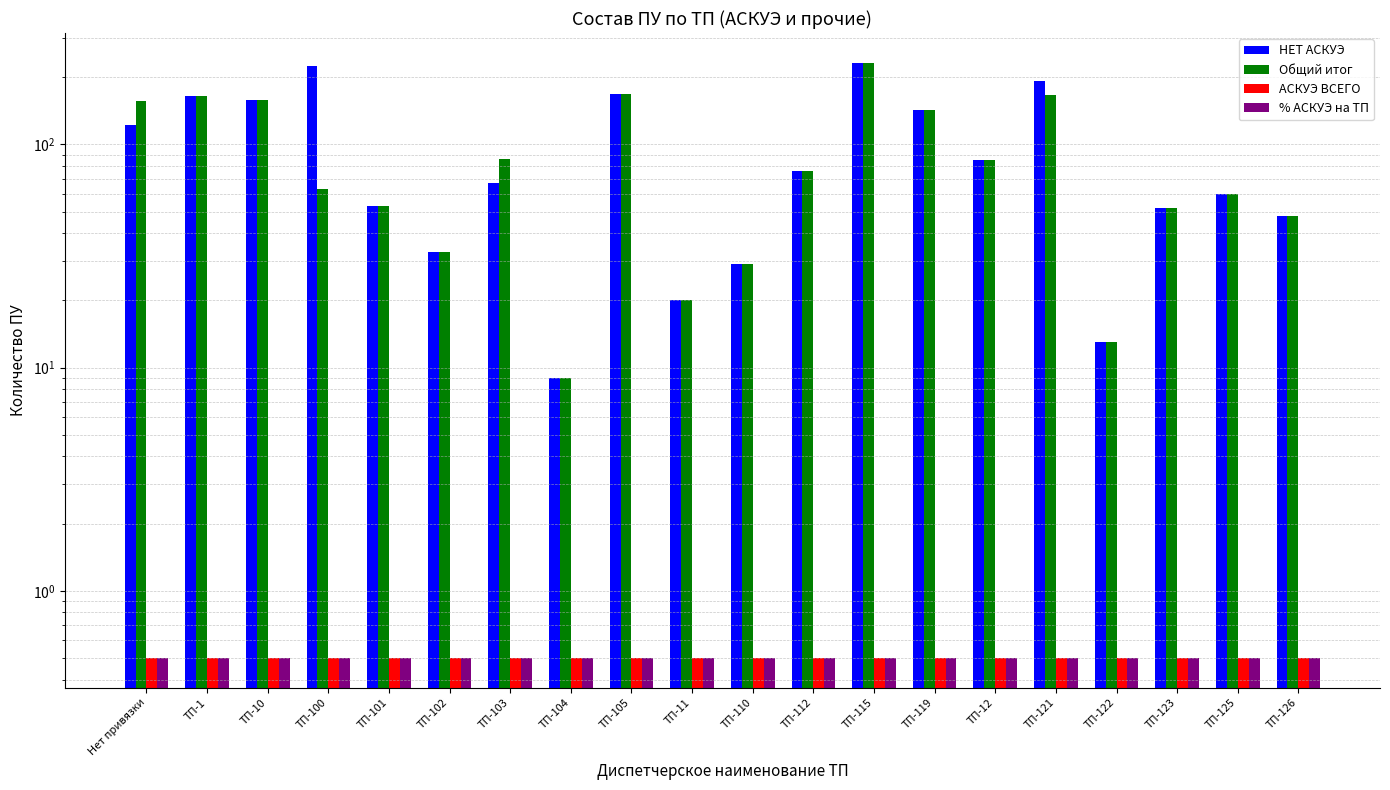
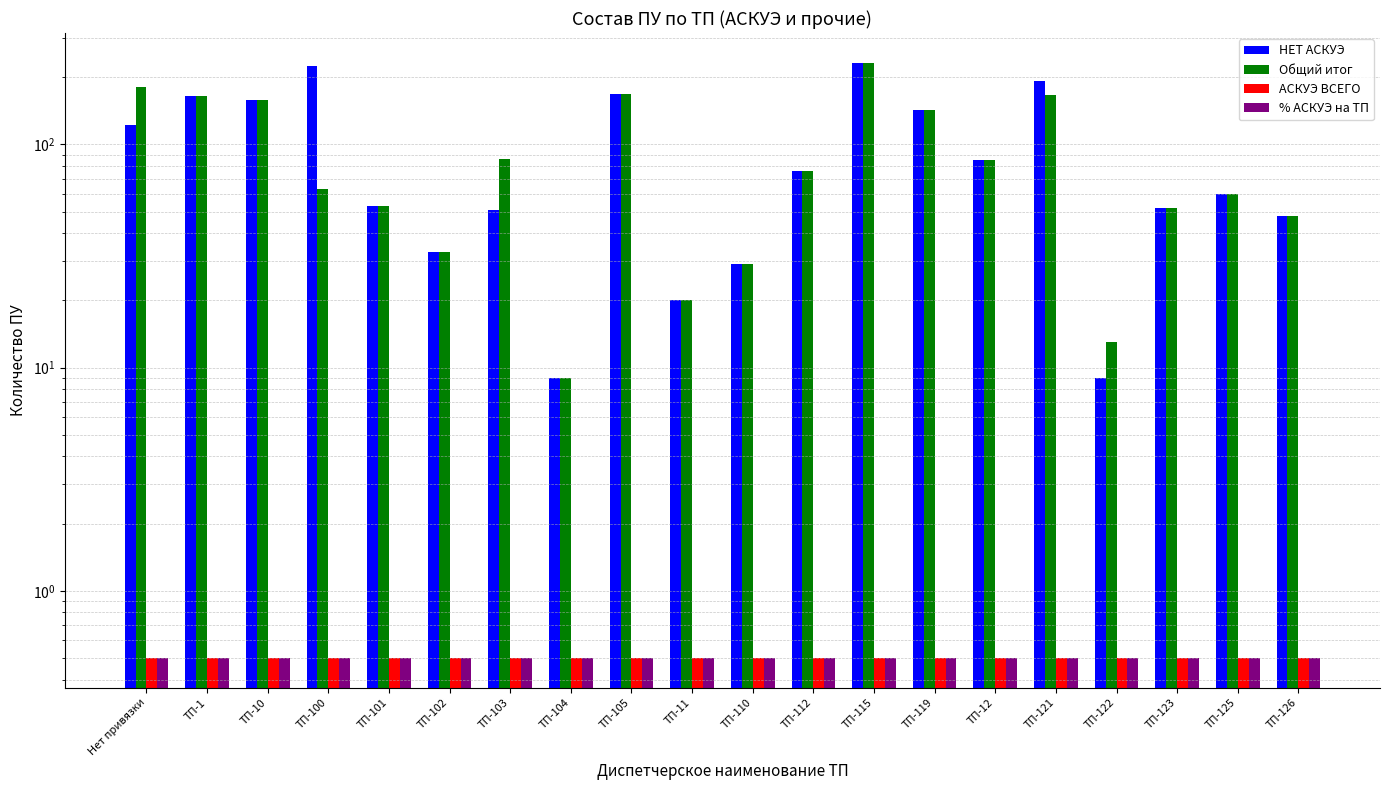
Общий итог, Нет привязки: 160 -> 180
НЕТ АСКУЭ, ТП-103: 67 -> 51
НЕТ АСКУЭ, ТП-122: 13 -> 9
